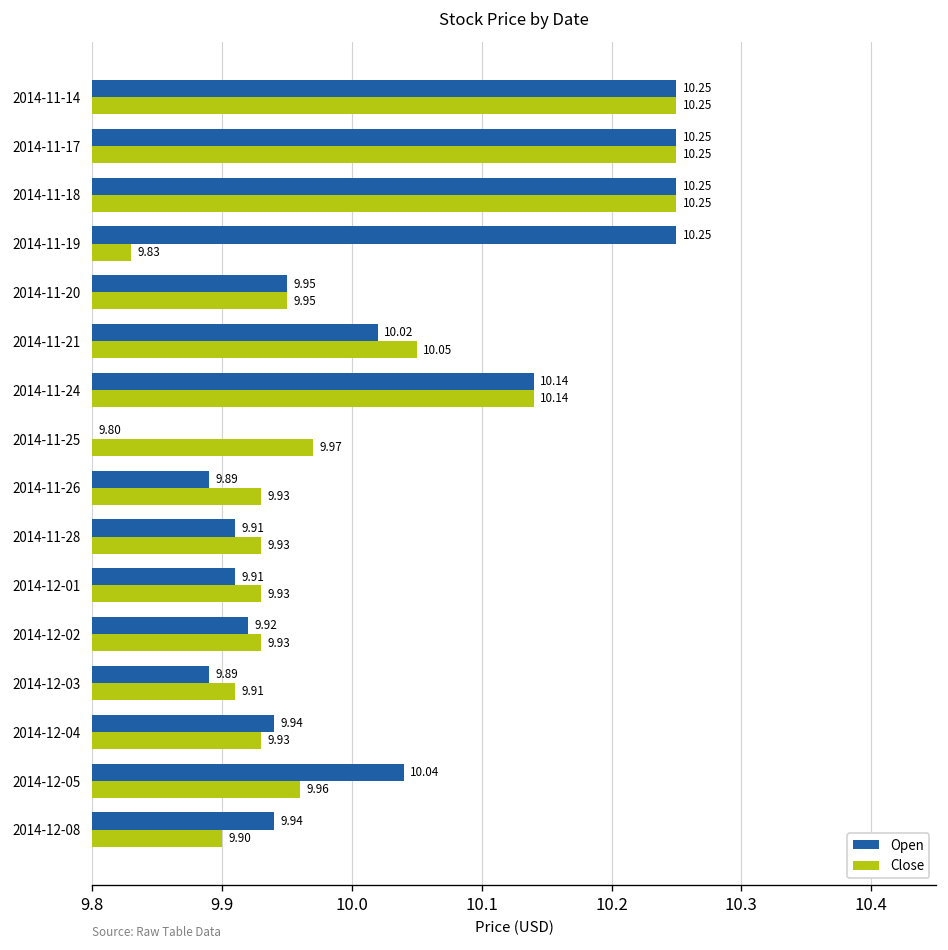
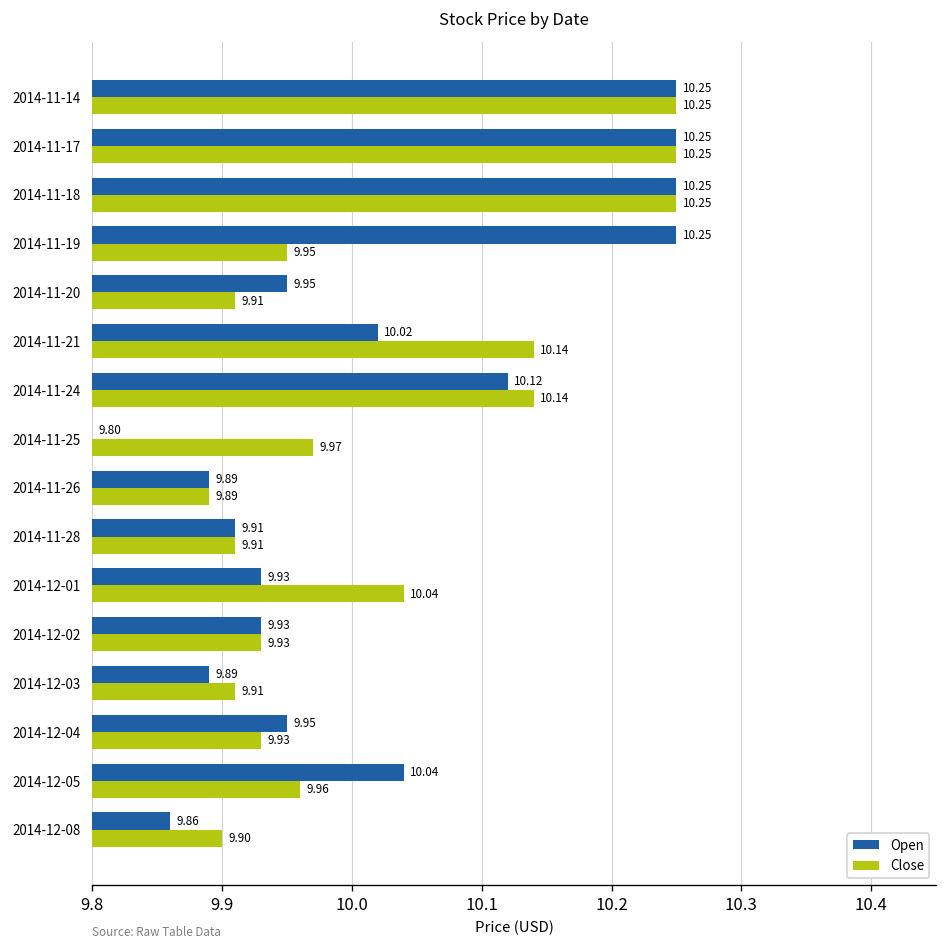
Close, 2014-11-19: 9.83 -> 9.95
Close, 2014-11-20: 9.95 -> 9.91
Close, 2014-11-21: 10.05 -> 10.14
Open, 2014-11-24: 10.14 -> 10.12
Close, 2014-11-26: 9.93 -> 9.89
Close, 2014-11-28: 9.93 -> 9.91
Open, 2014-12-01: 9.91 -> 9.93
Close, 2014-12-01: 9.93 -> 10.04
Open, 2014-12-02: 9.92 -> 9.93
Open, 2014-12-04: 9.94 -> 9.95
Open, 2014-12-08: 9.94 -> 9.86
